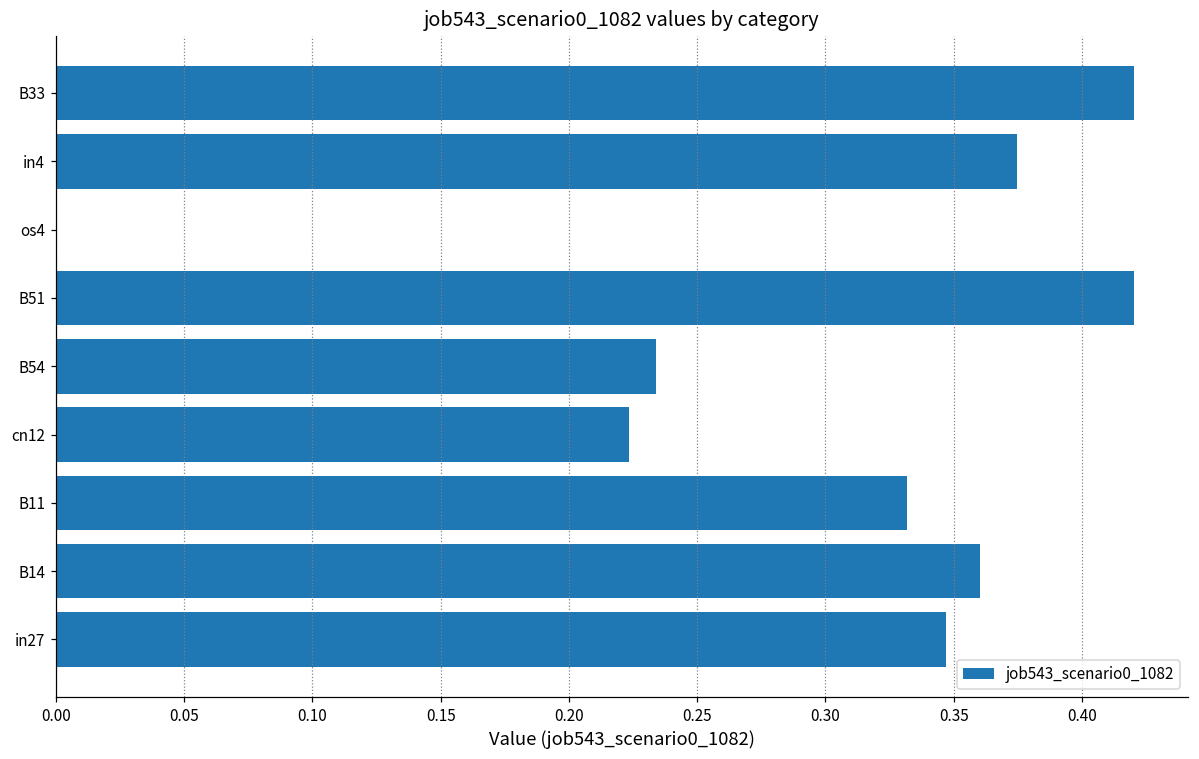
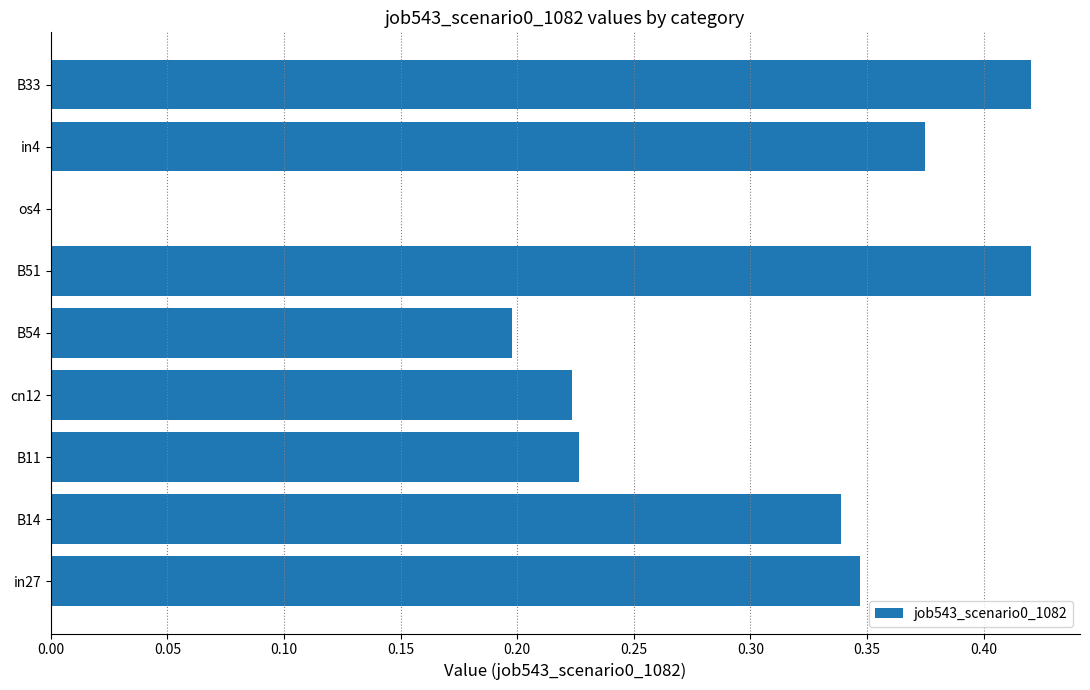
B54: 0.234 -> 0.198
B11: 0.332 -> 0.226
B14: 0.360 -> 0.339
